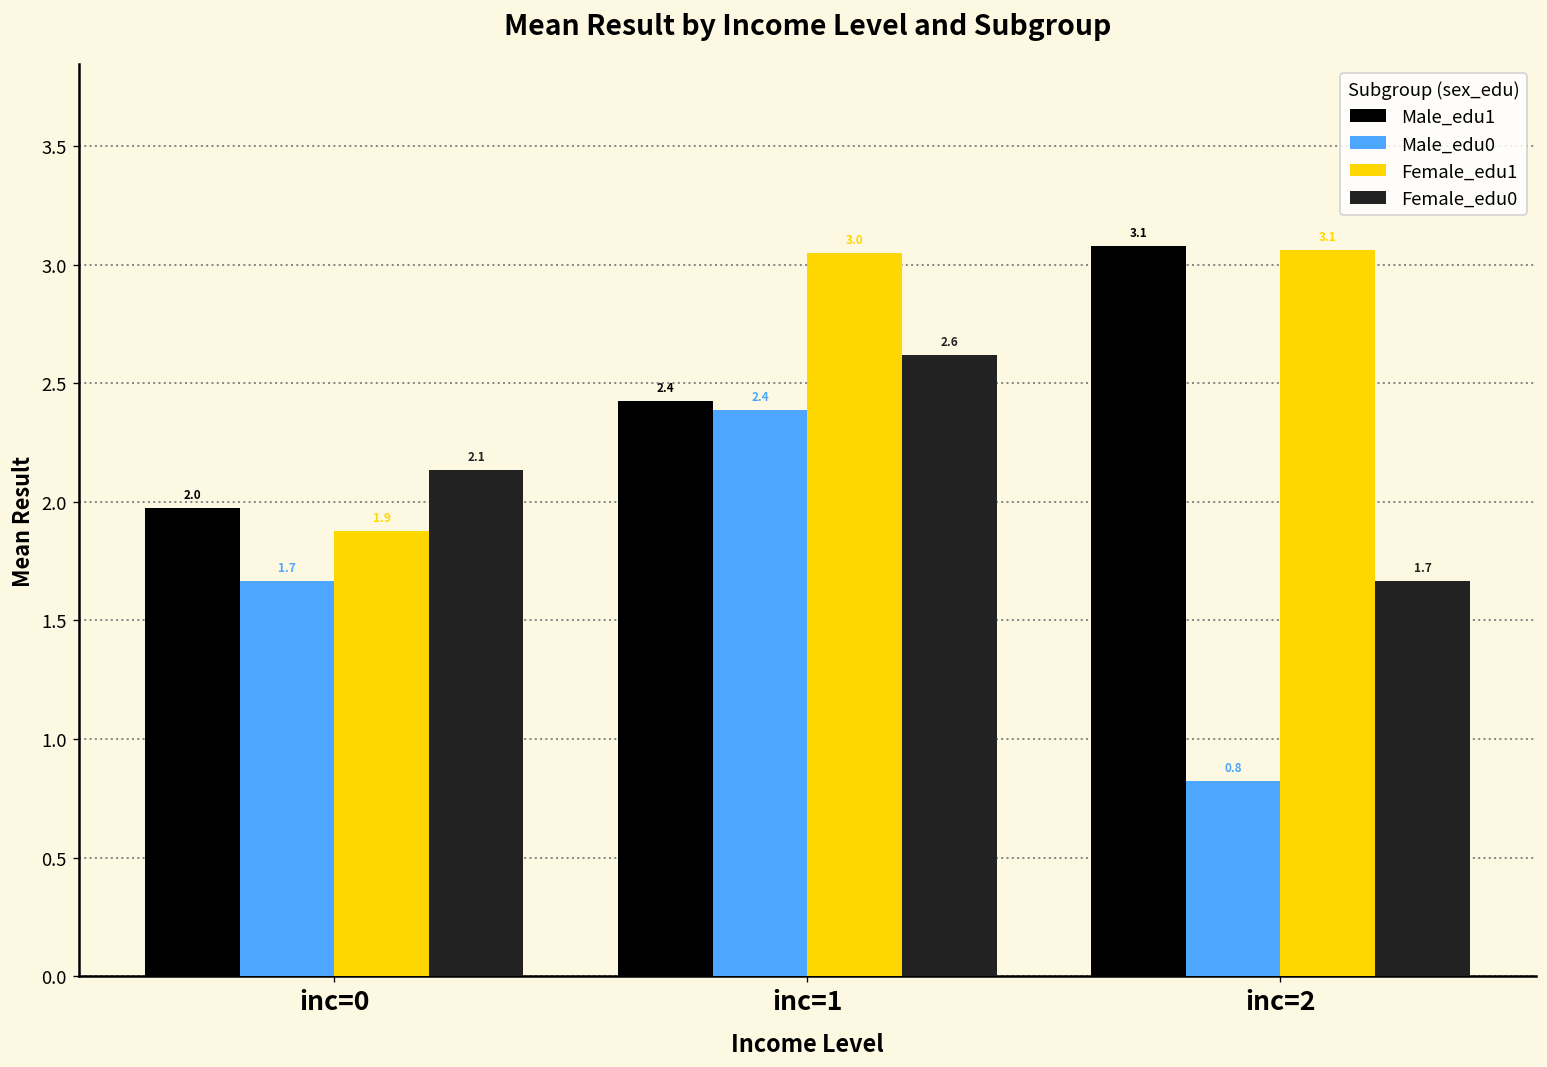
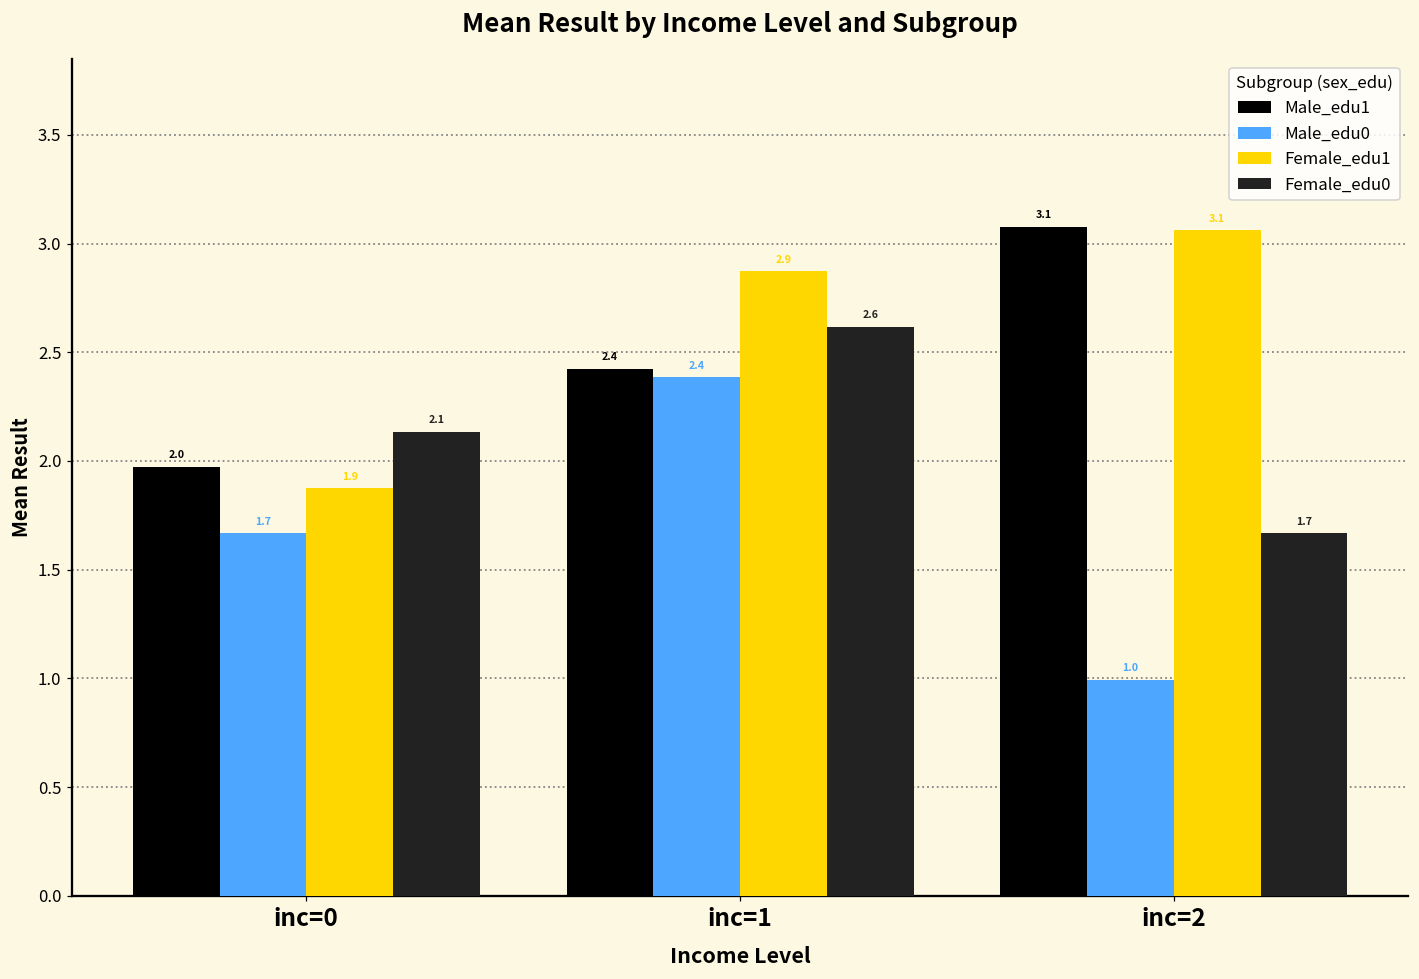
Female_edu1, inc=1: 3.0 -> 2.9
Male_edu0, inc=2: 0.8 -> 1.0
